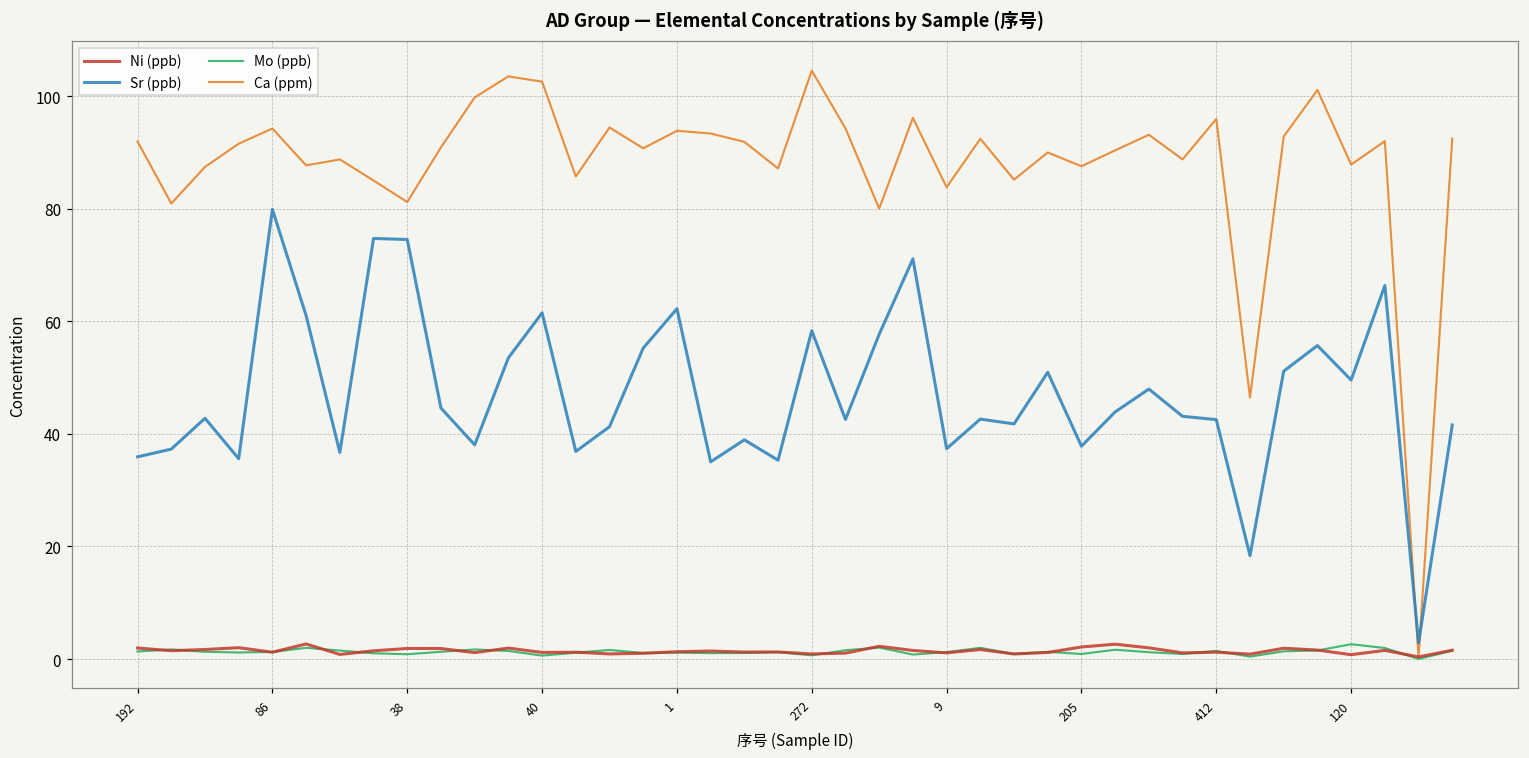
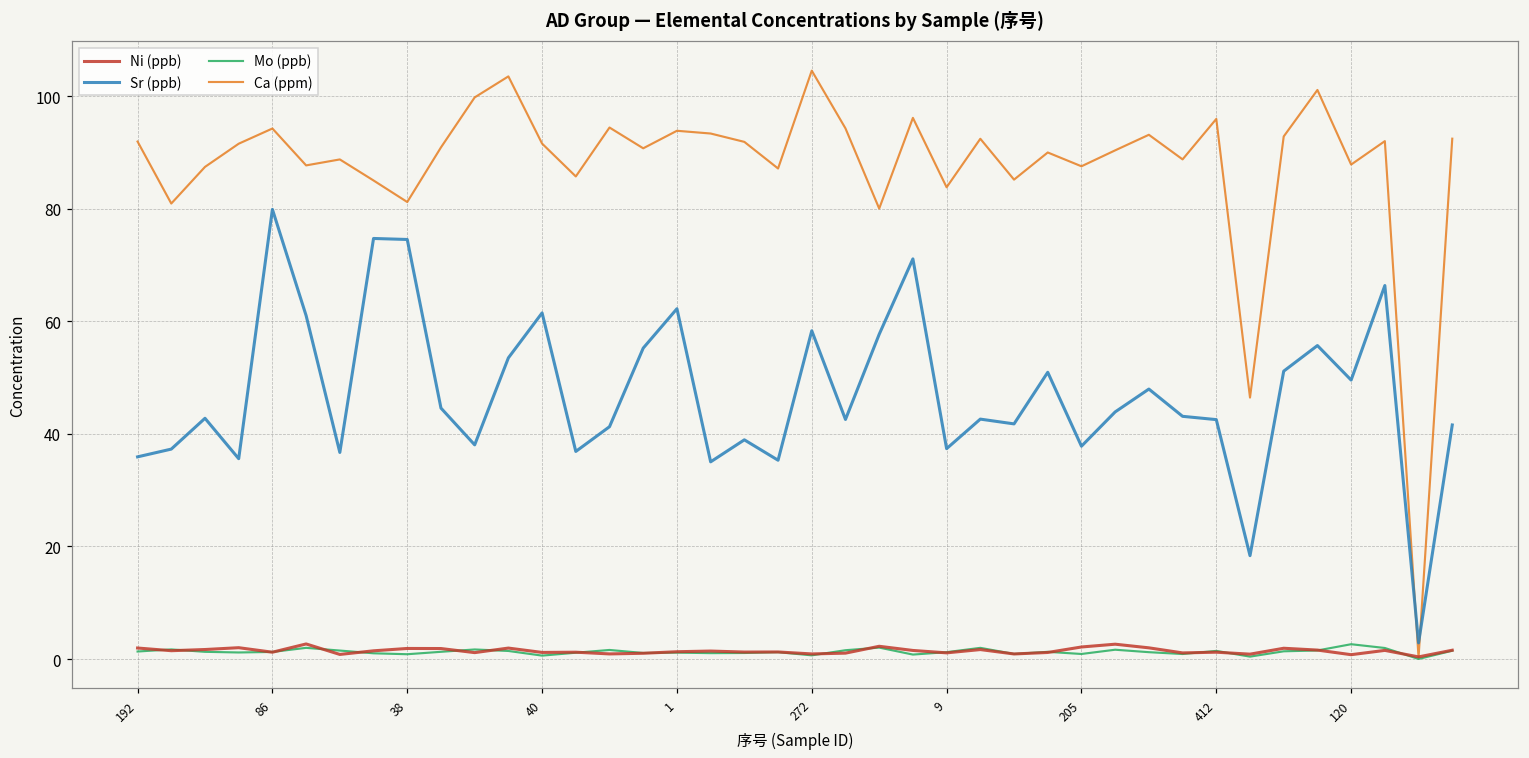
Ca (ppm), 40: 103 -> 92
